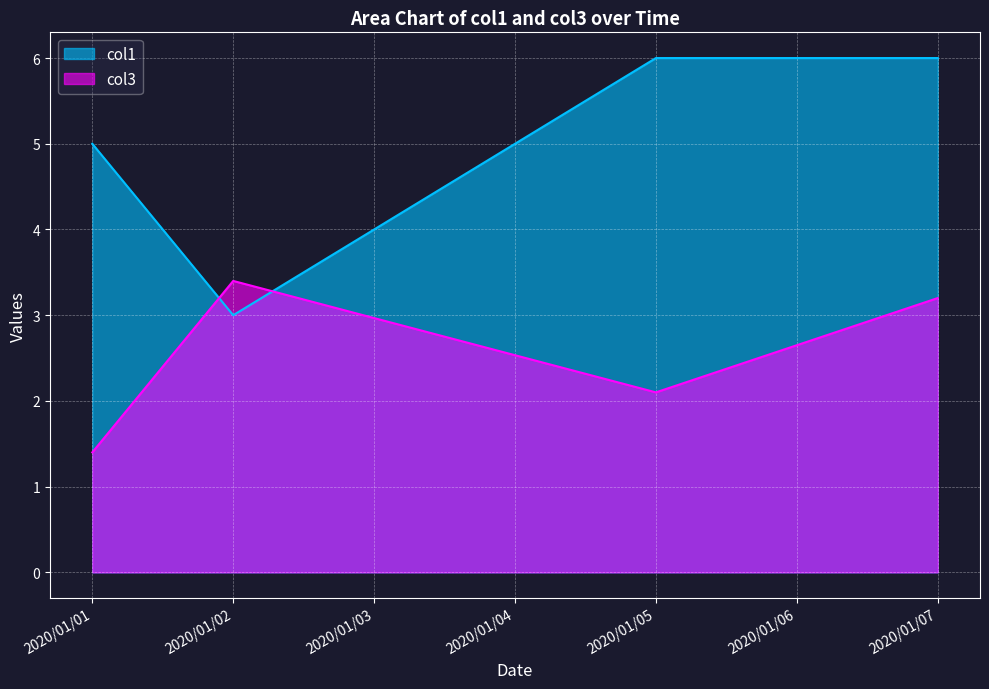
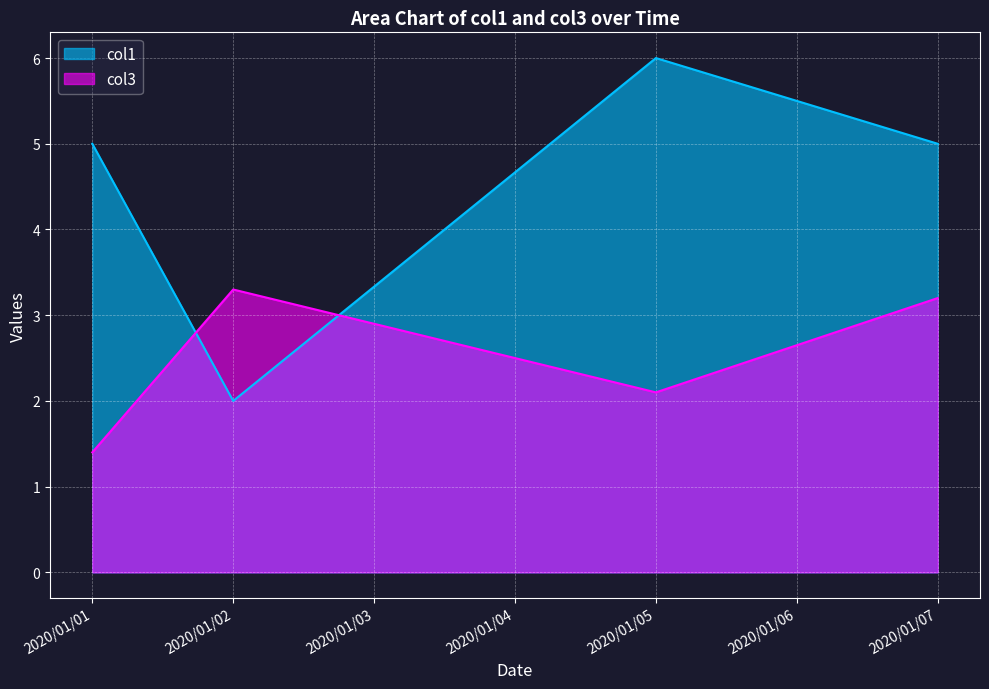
col1, 2020/01/02: 3 -> 2
col3, 2020/01/02: 3.4 -> 3.3
col1, 2020/01/07: 6 -> 5
